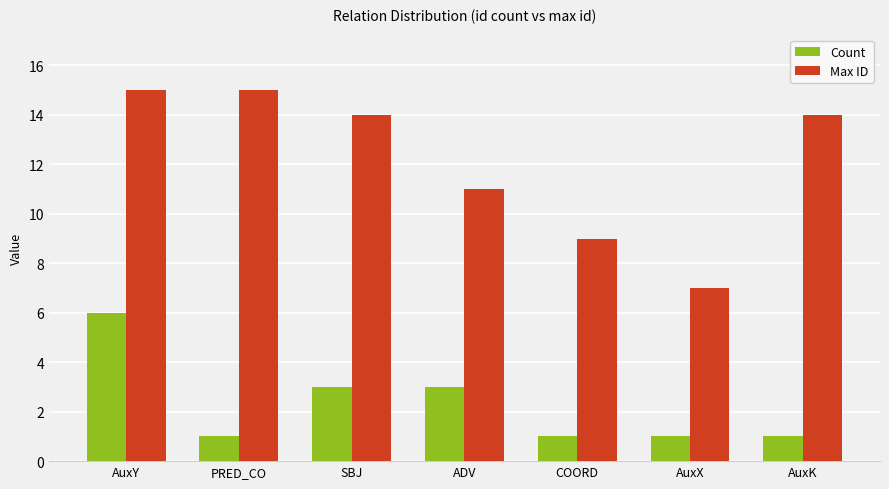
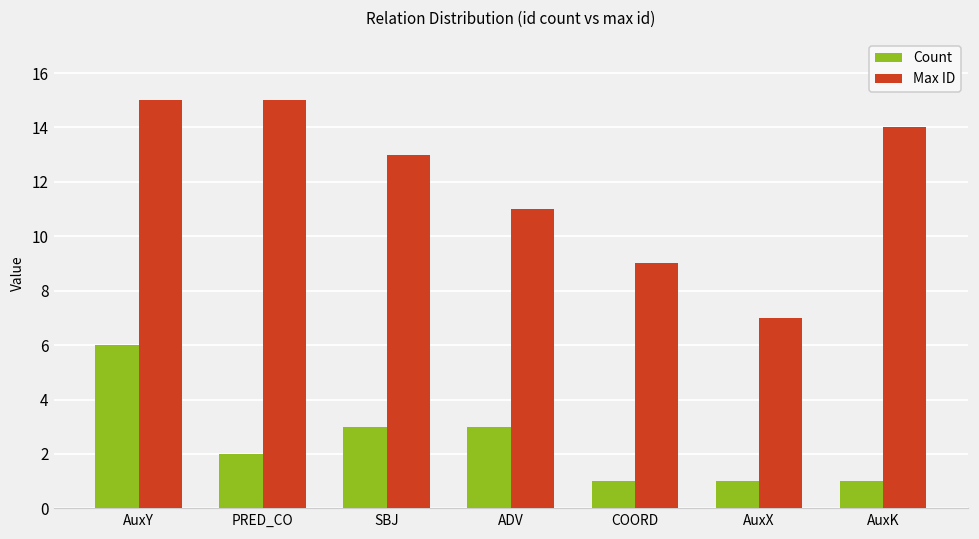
Count, PRED_CO: 1 -> 2
Max ID, SBJ: 14 -> 13
